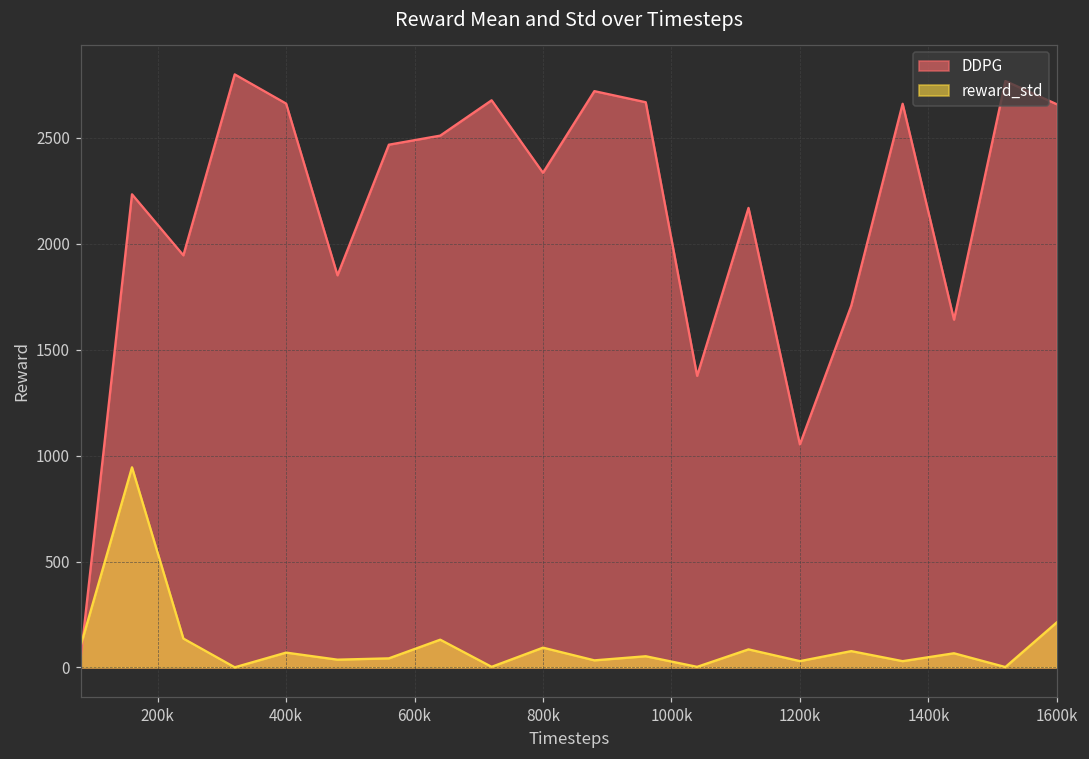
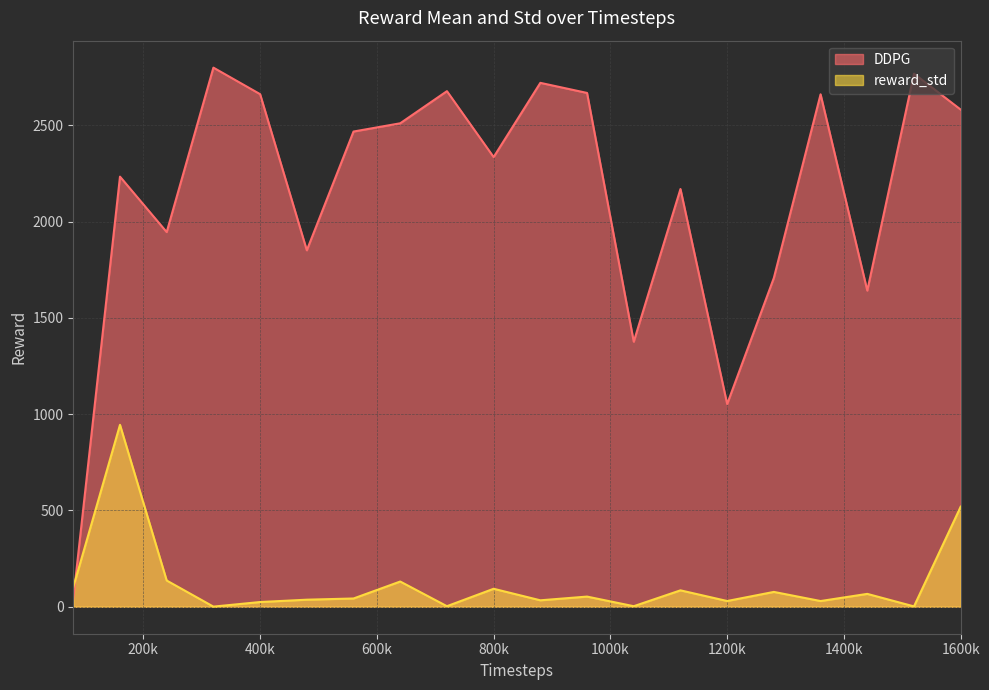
reward_std, 400k: 70 -> 20
DDPG, 1600k: 2660 -> 2580
reward_std, 1600k: 210 -> 520
